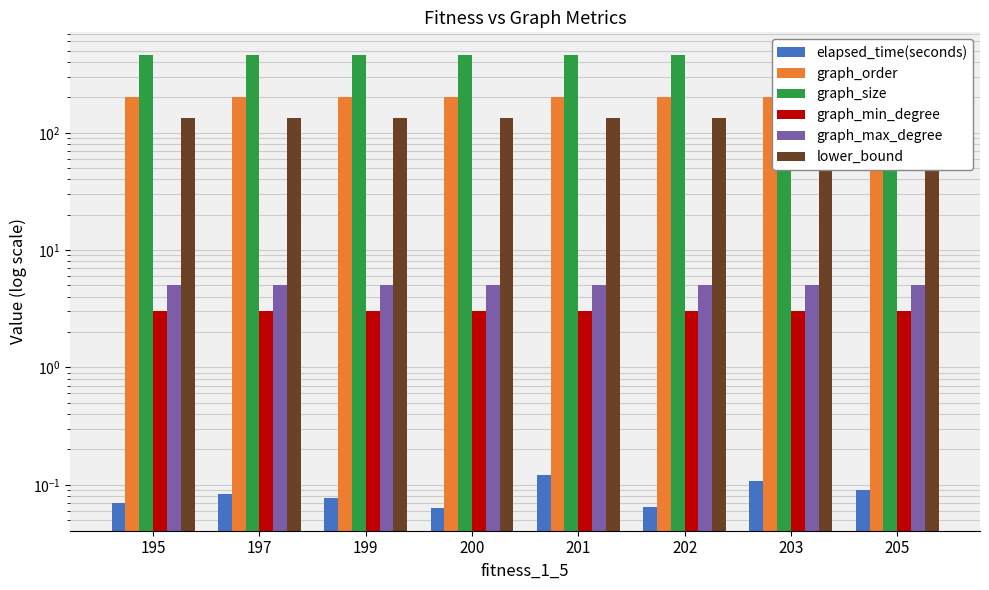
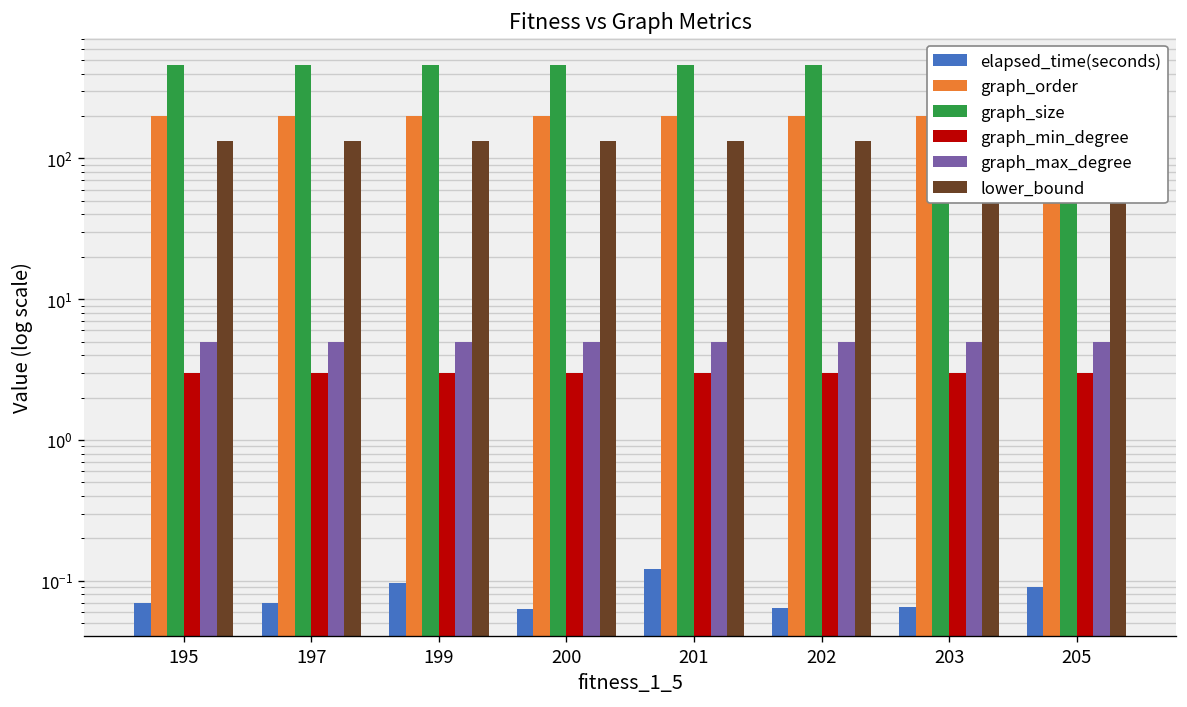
elapsed_time(seconds), 197: 0.08 -> 0.07
elapsed_time(seconds), 199: 0.08 -> 0.10
elapsed_time(seconds), 203: 0.11 -> 0.06
